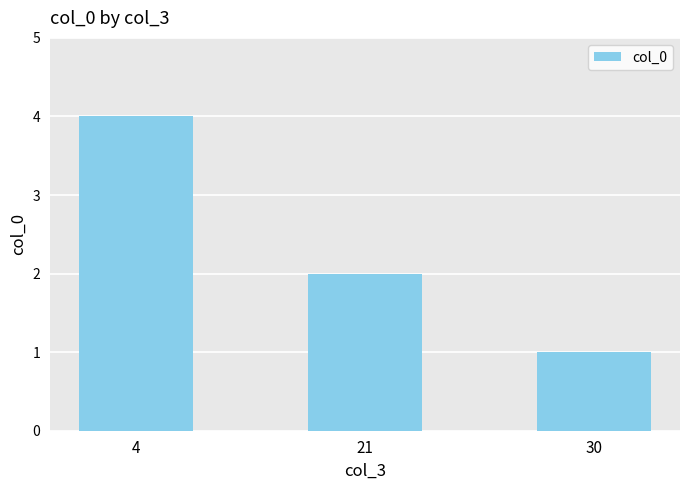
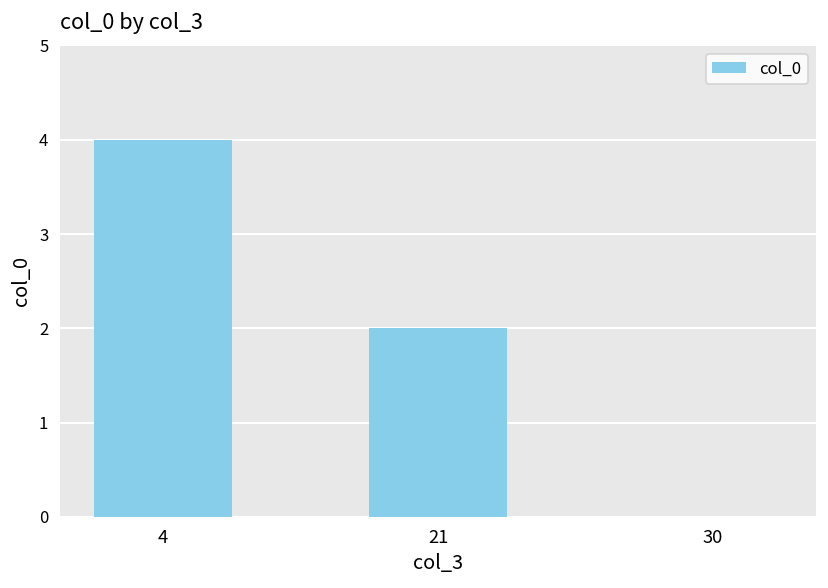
30: 1 -> 0
